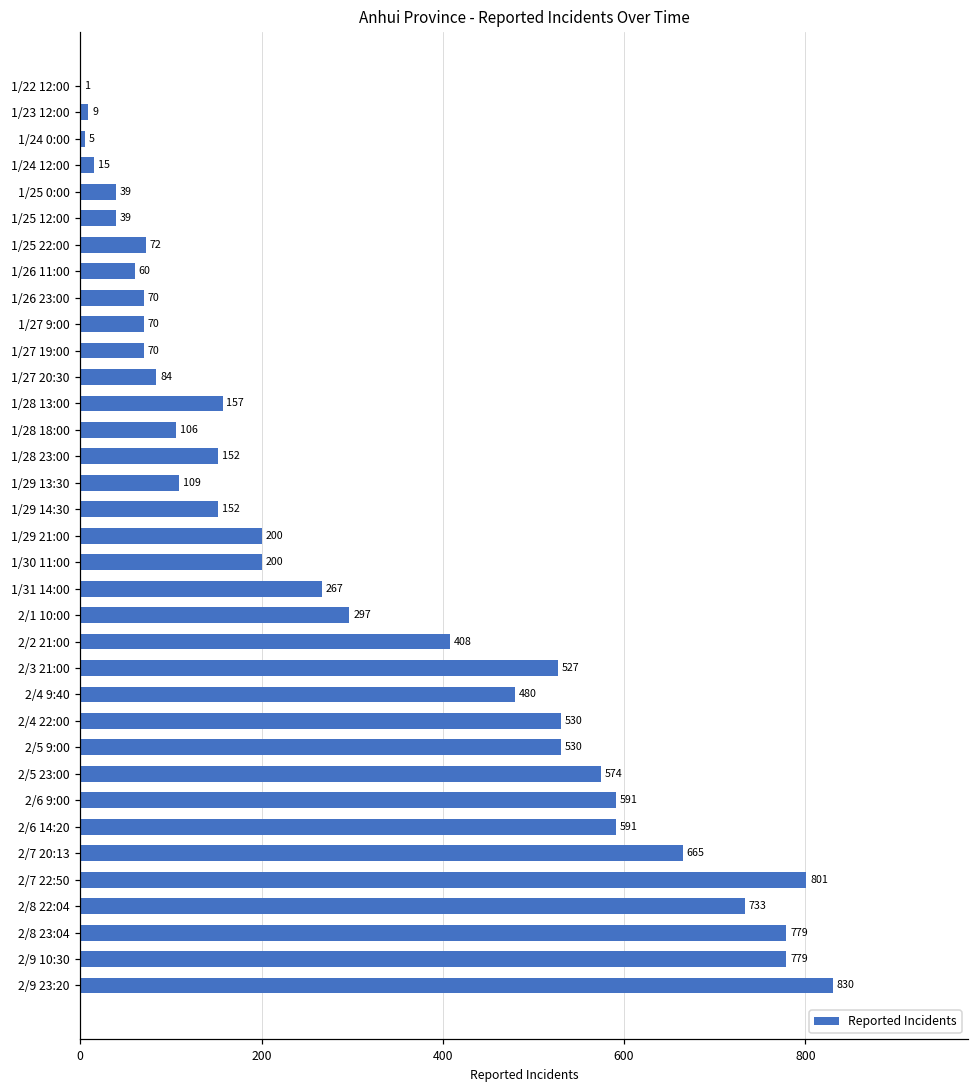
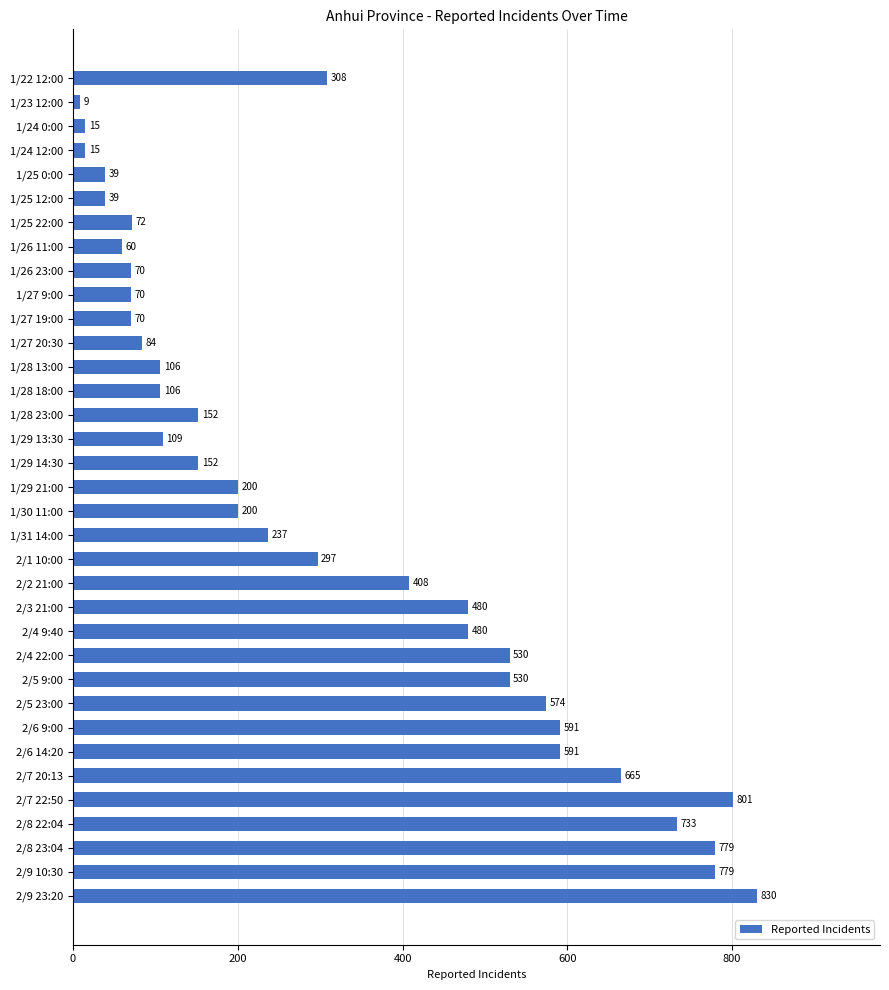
1/22 12:00: 1 -> 308
1/24 0:00: 5 -> 15
1/28 13:00: 157 -> 106
1/31 14:00: 267 -> 237
2/3 21:00: 527 -> 480
